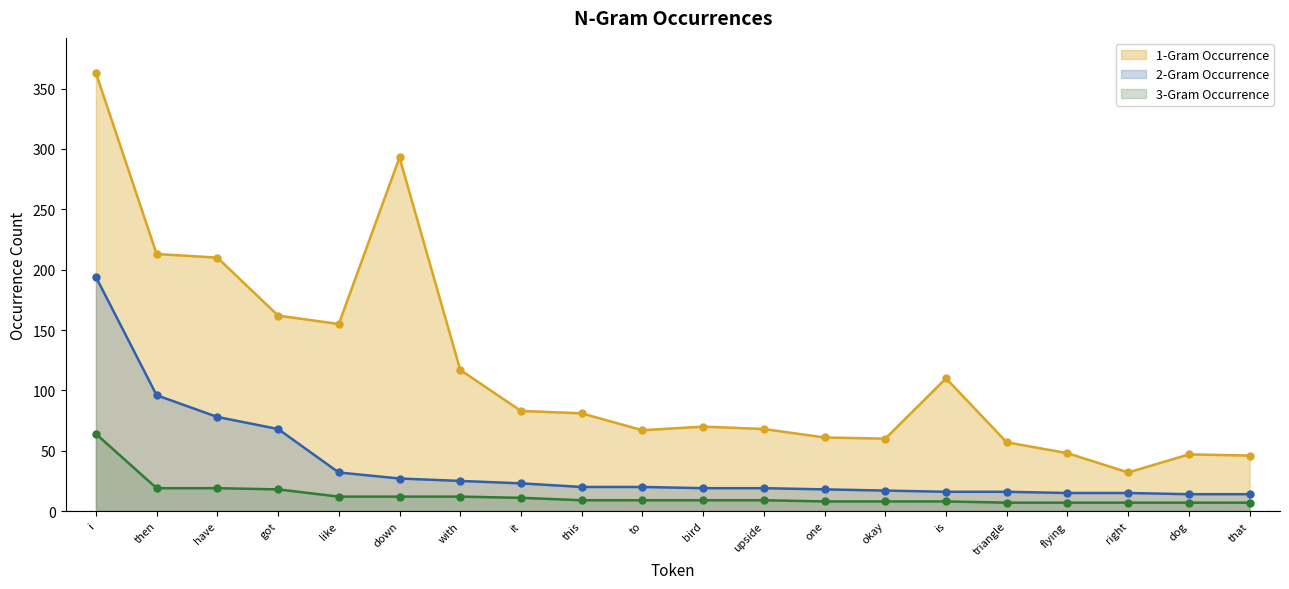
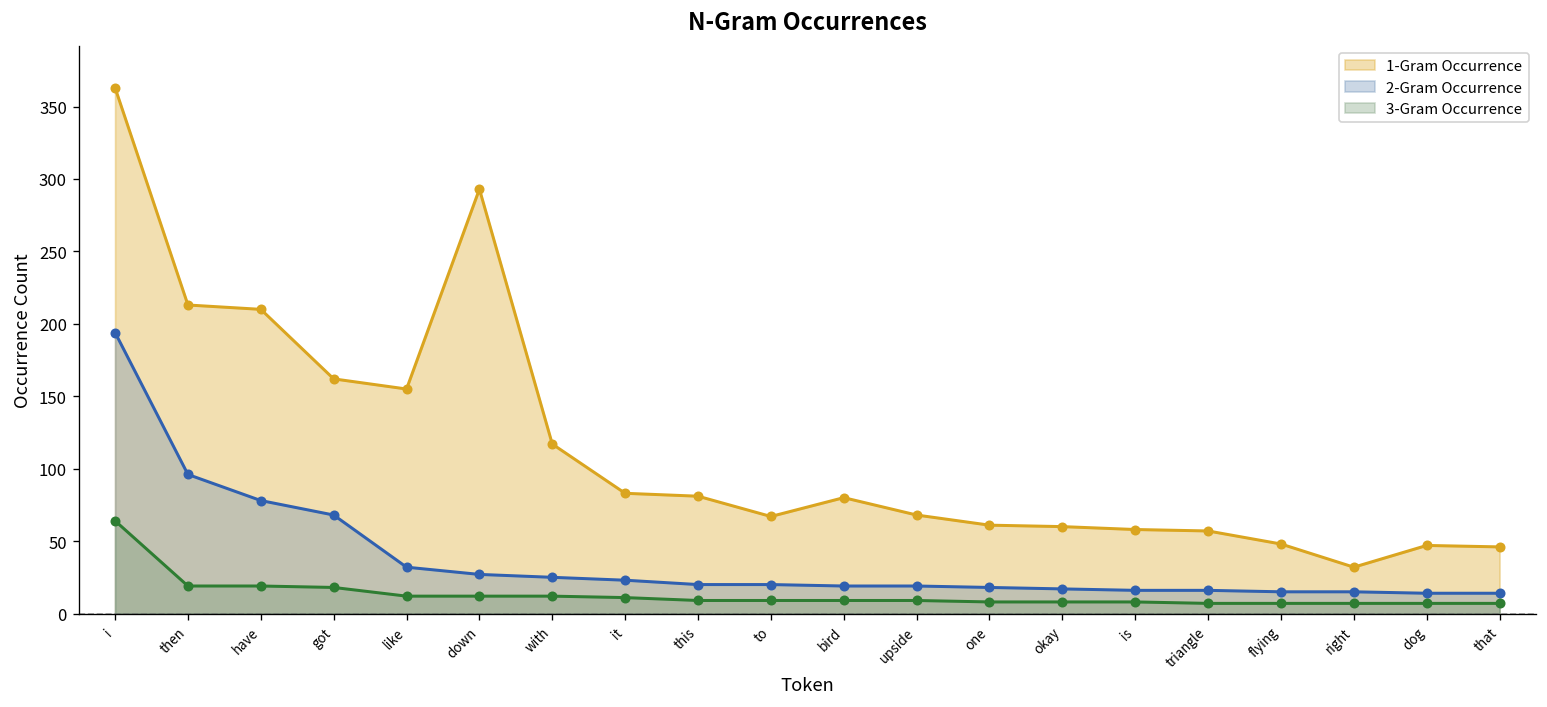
1-Gram Occurrence, bird: 70 -> 80
1-Gram Occurrence, is: 110 -> 58
